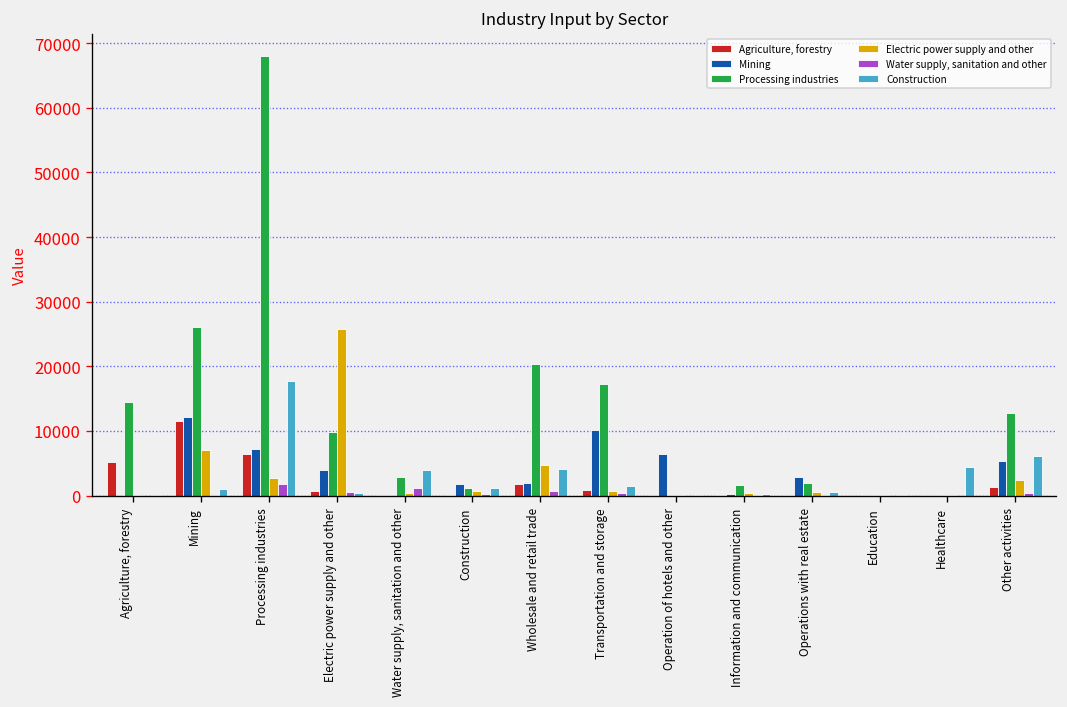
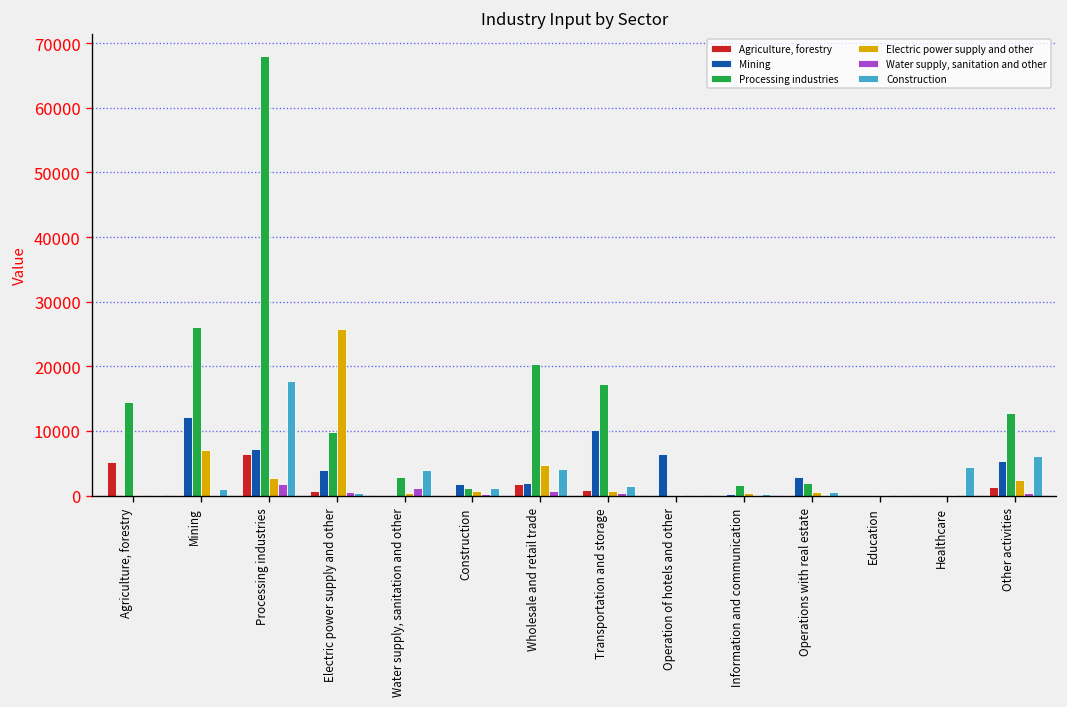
Agriculture, forestry, Mining: 12000 -> 0
